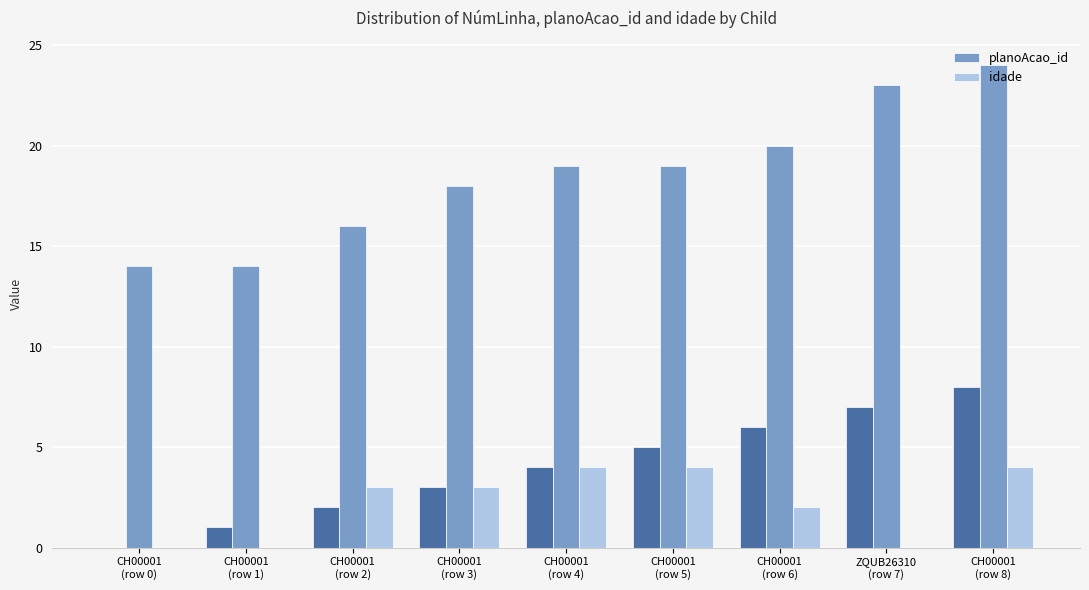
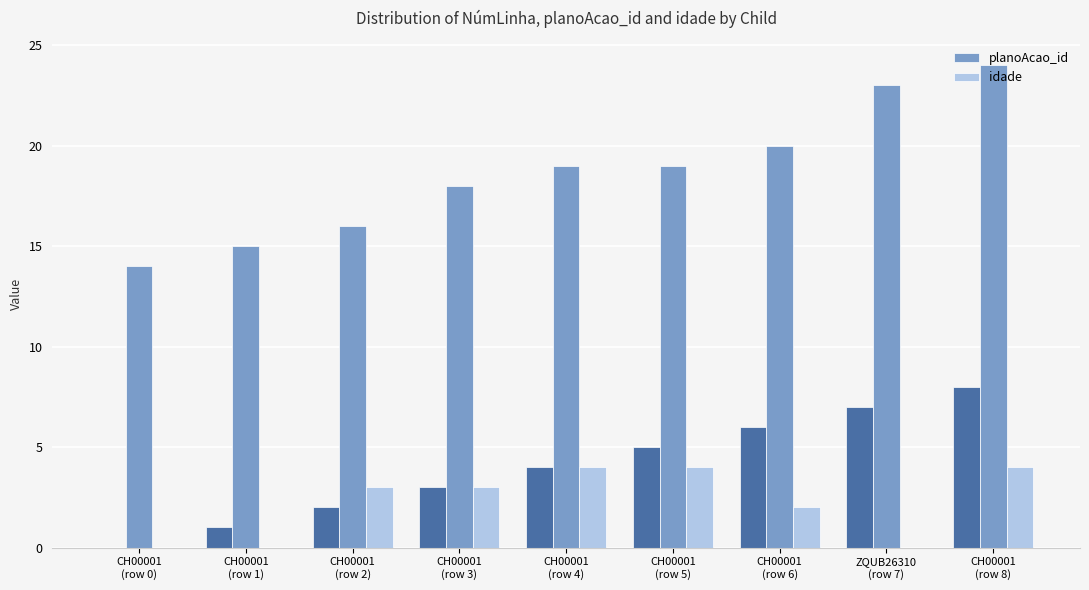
planoAcao_id, CH00001 (row 1): 14 -> 15
